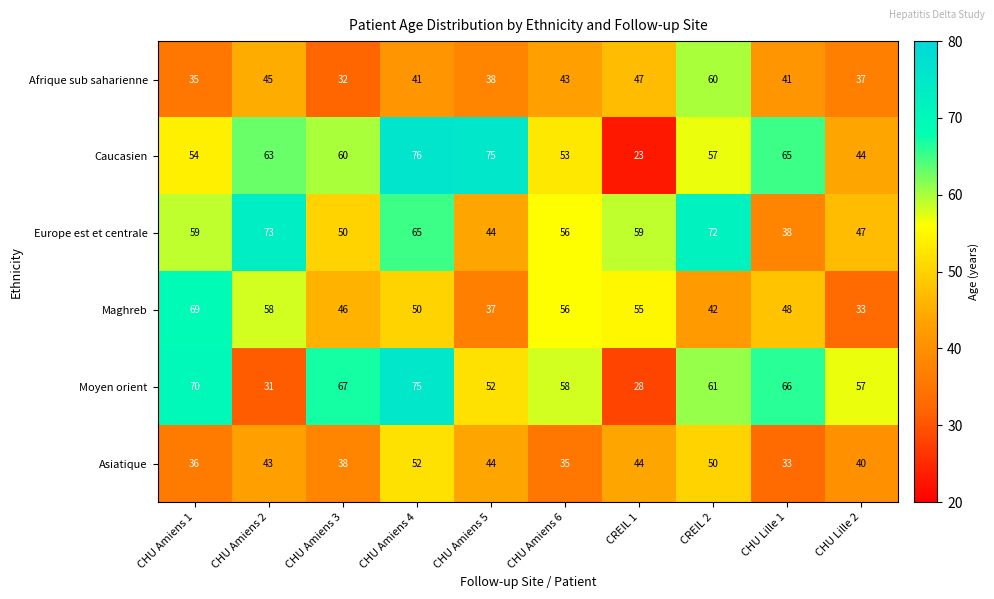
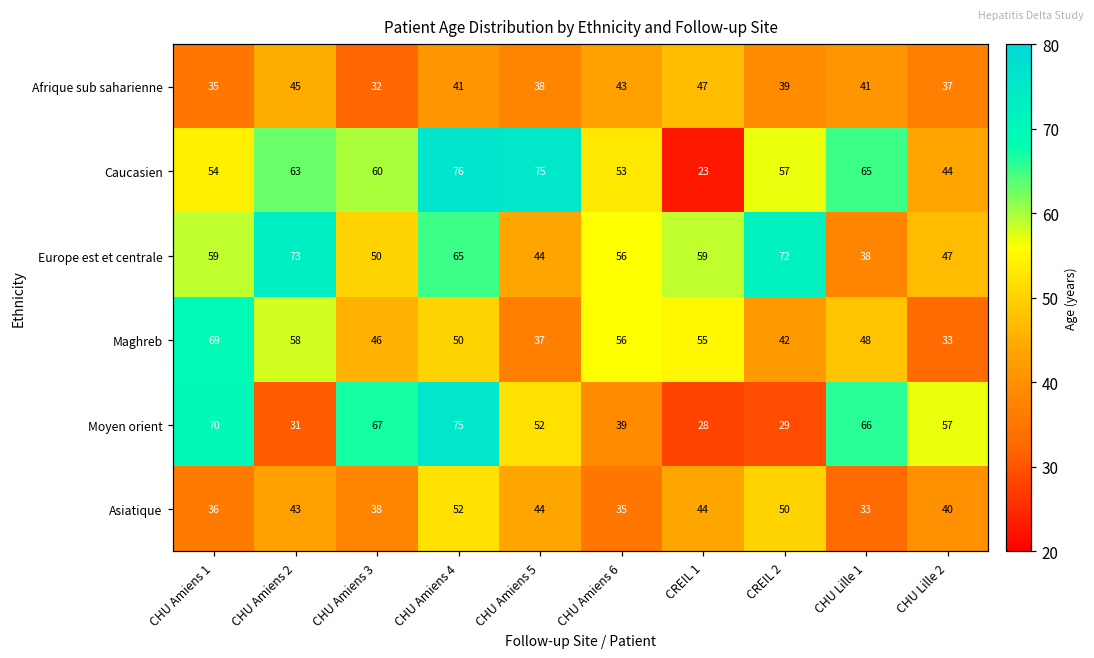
Afrique sub saharienne, CREIL 2: 60 -> 39
Moyen orient, CHU Amiens 6: 58 -> 39
Moyen orient, CREIL 2: 61 -> 29
